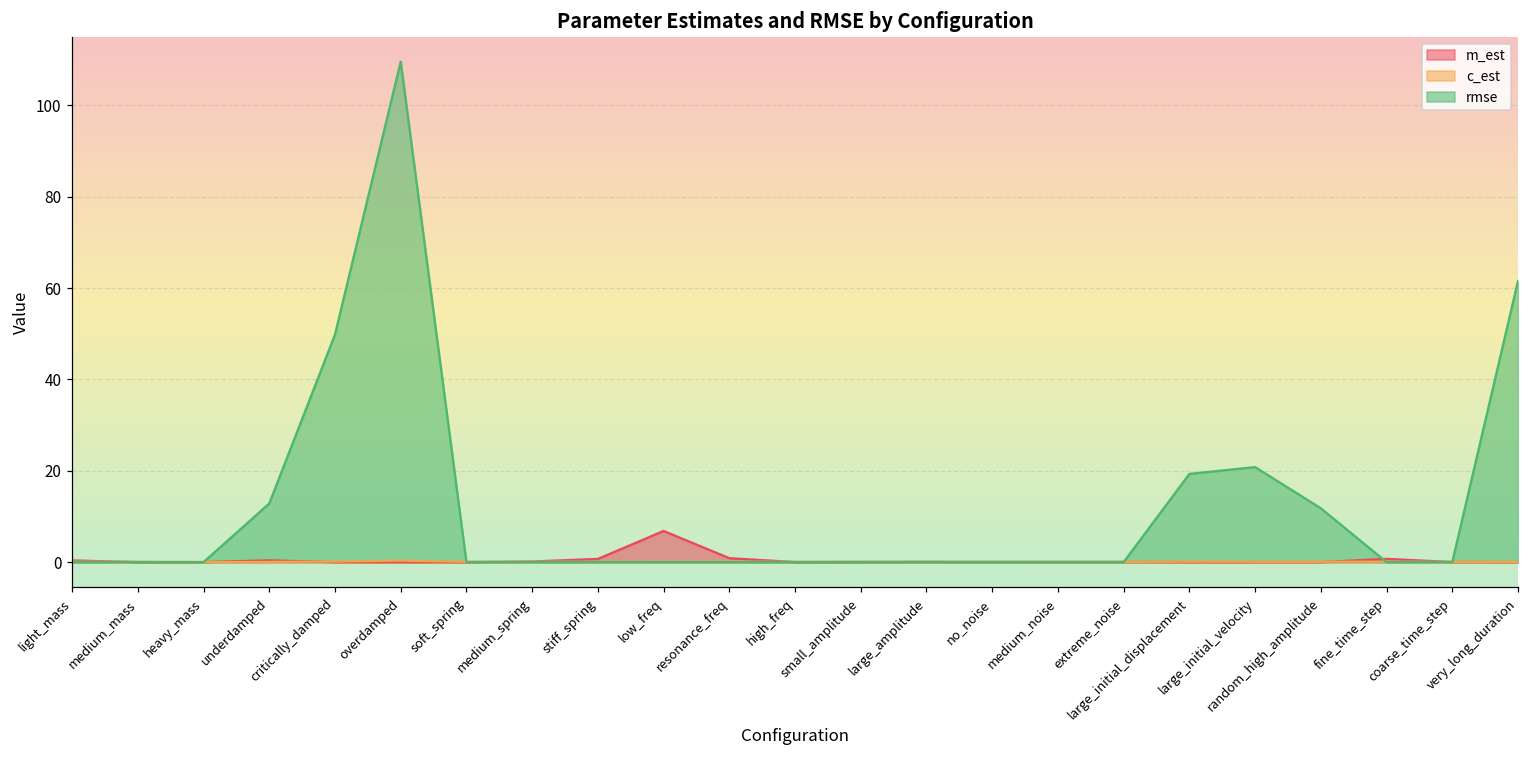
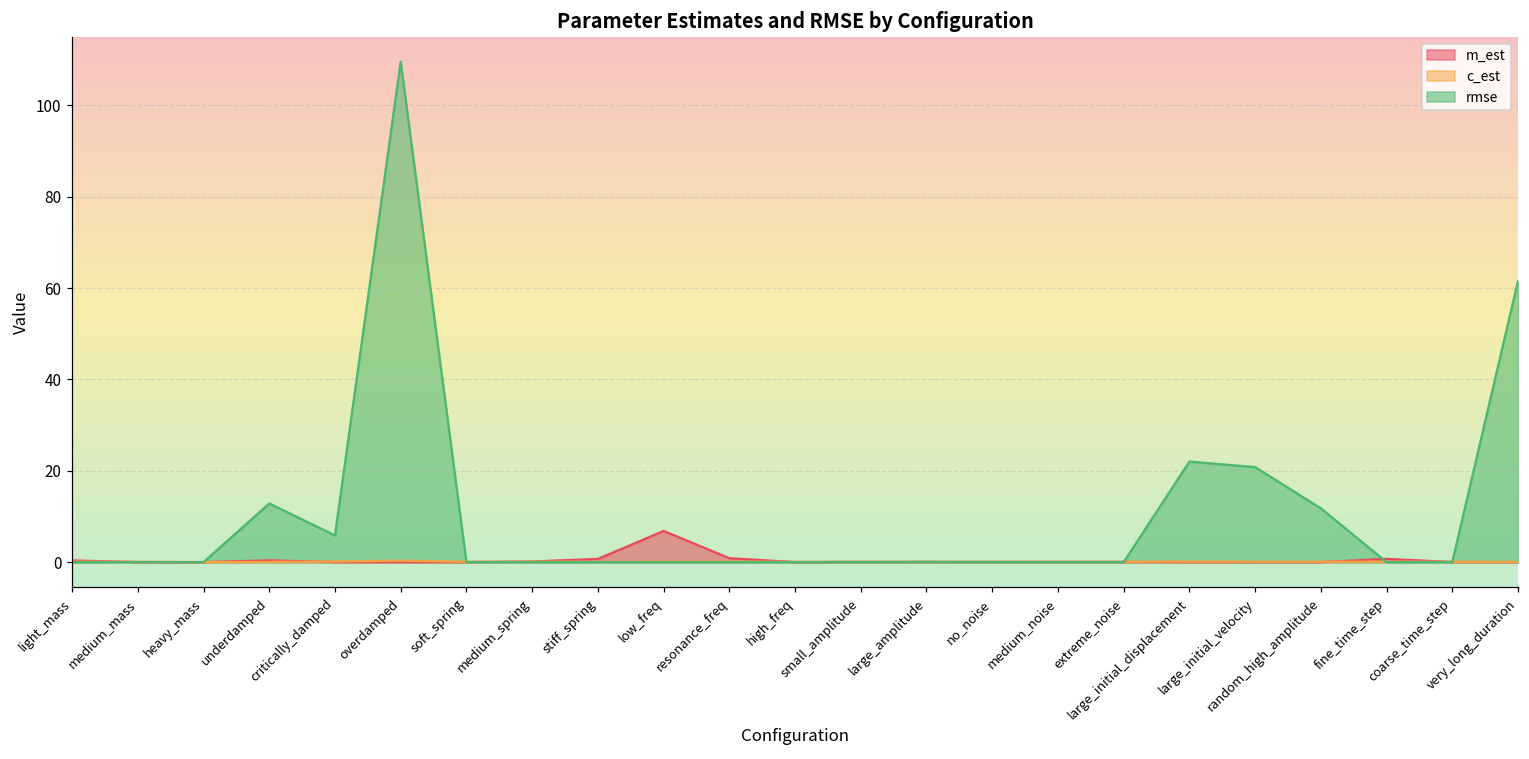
rmse, critically_damped: 50 -> 6
rmse, large_initial_displacement: 19 -> 22
